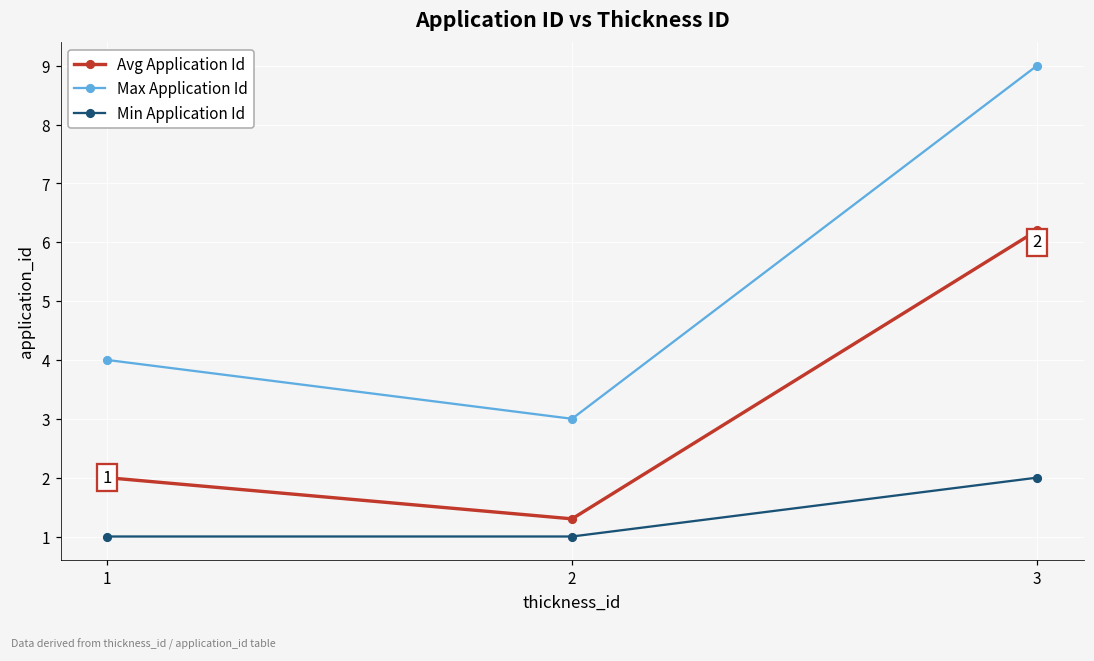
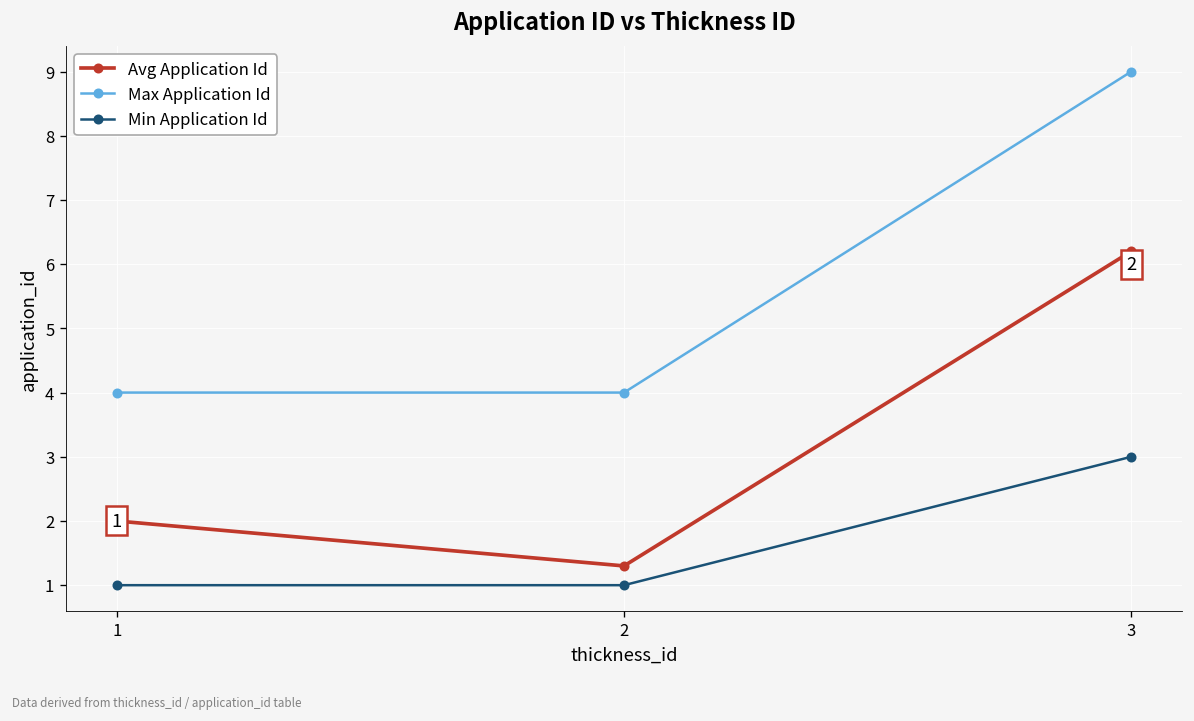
Max Application Id, 2: 3 -> 4
Min Application Id, 3: 2 -> 3
